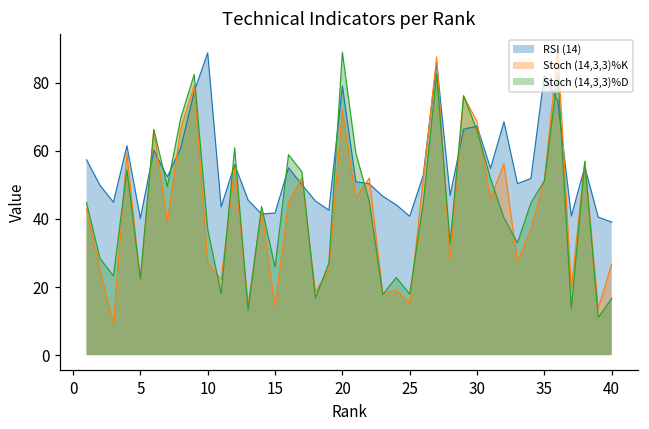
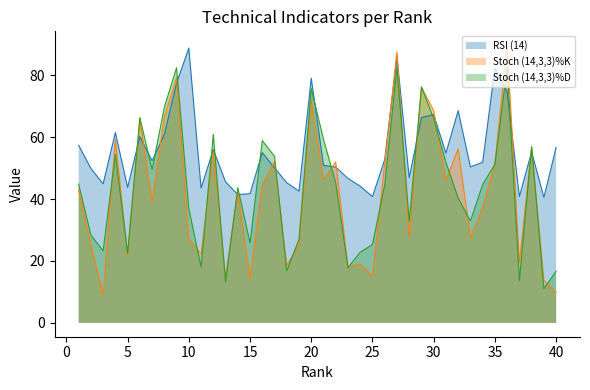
RSI (14), 5: 40 -> 44
Stoch (14,3,3)%D, 20: 89 -> 76
Stoch (14,3,3)%D, 25: 18 -> 25
RSI (14), 40: 39 -> 57
Stoch (14,3,3)%K, 40: 27 -> 10
